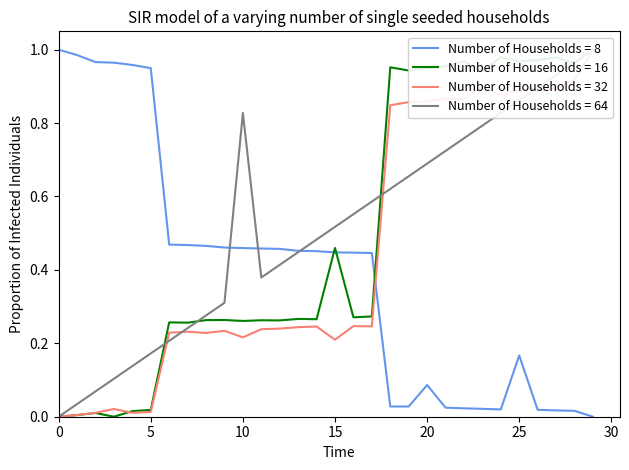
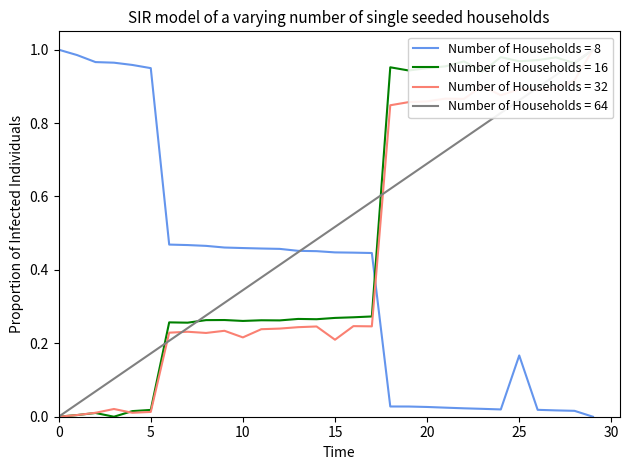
Number of Households = 64, 10: 0.83 -> 0.34
Number of Households = 16, 15: 0.46 -> 0.27
Number of Households = 8, 20: 0.09 -> 0.03
